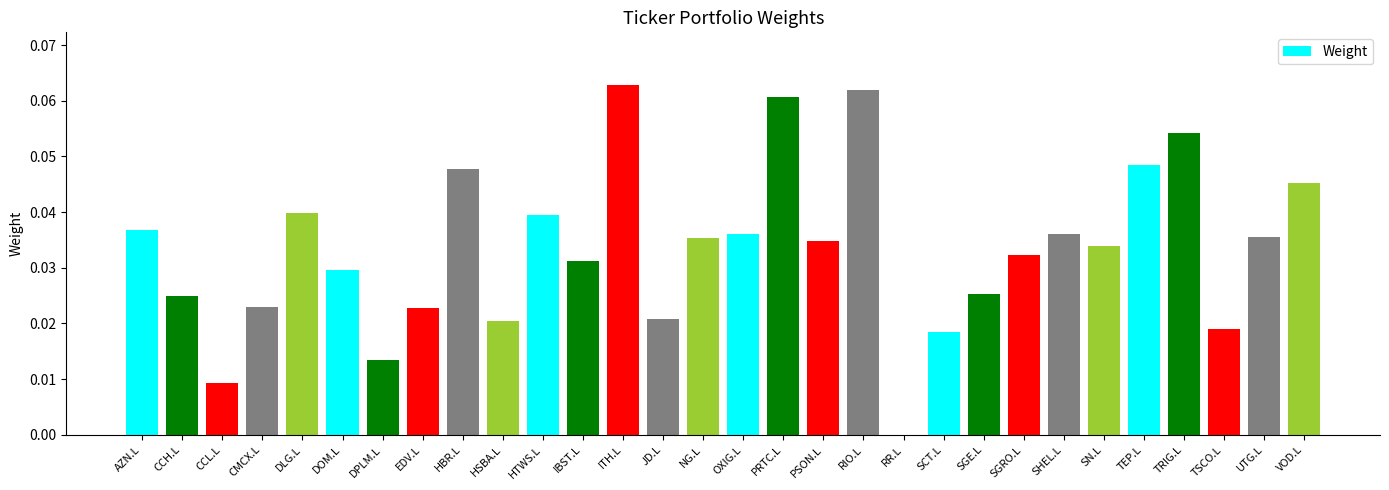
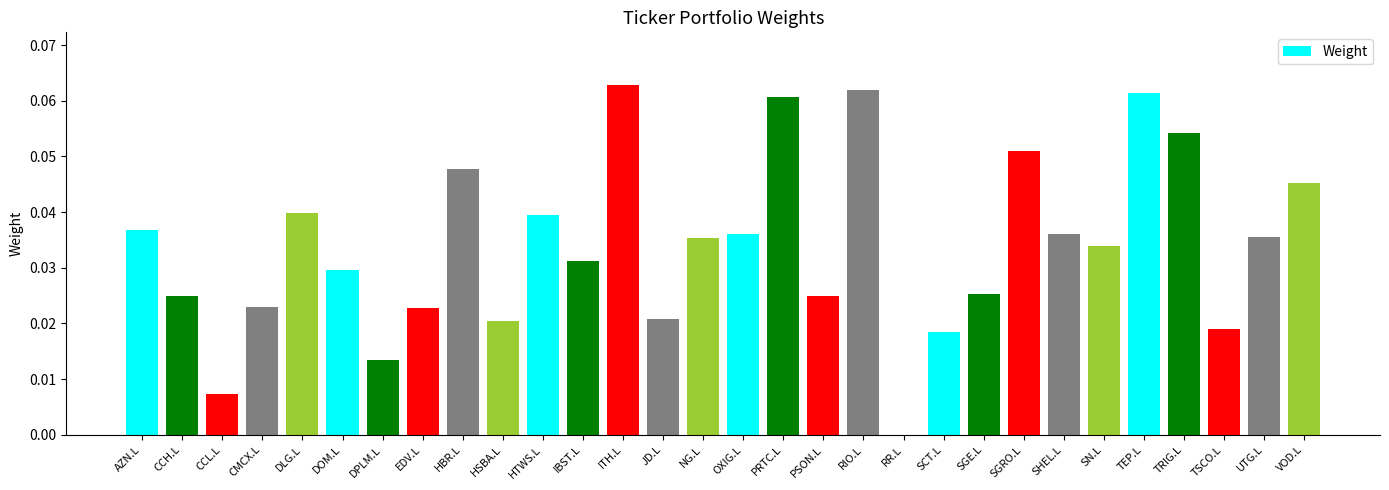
CCL.L: 0.009 -> 0.007
PSON.L: 0.035 -> 0.025
SGRO.L: 0.032 -> 0.051
TEP.L: 0.049 -> 0.061
